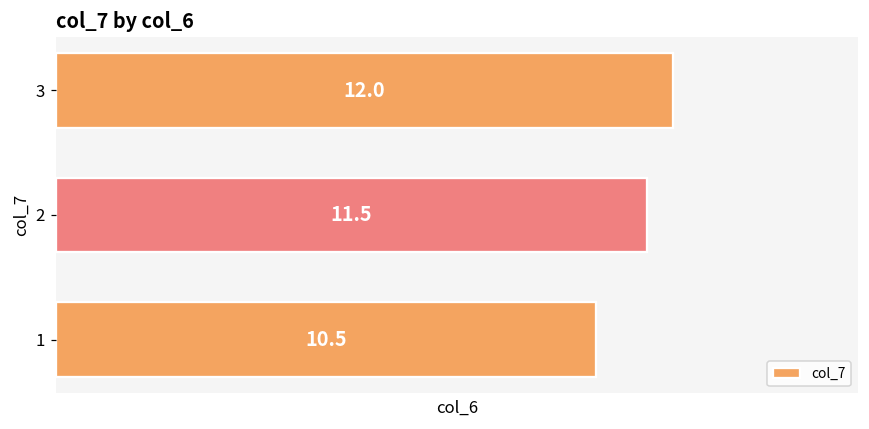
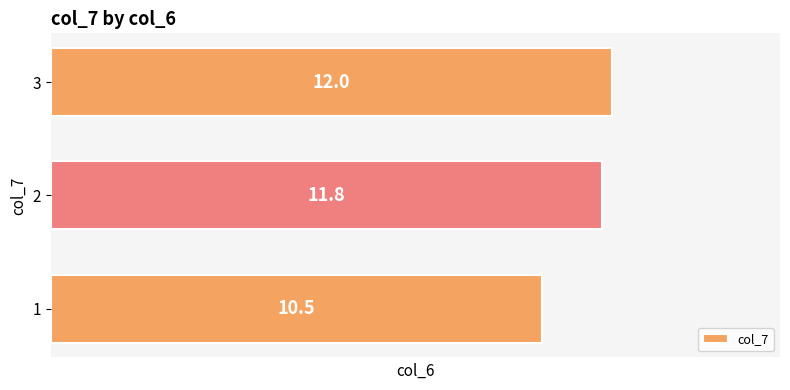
2: 11.5 -> 11.8
